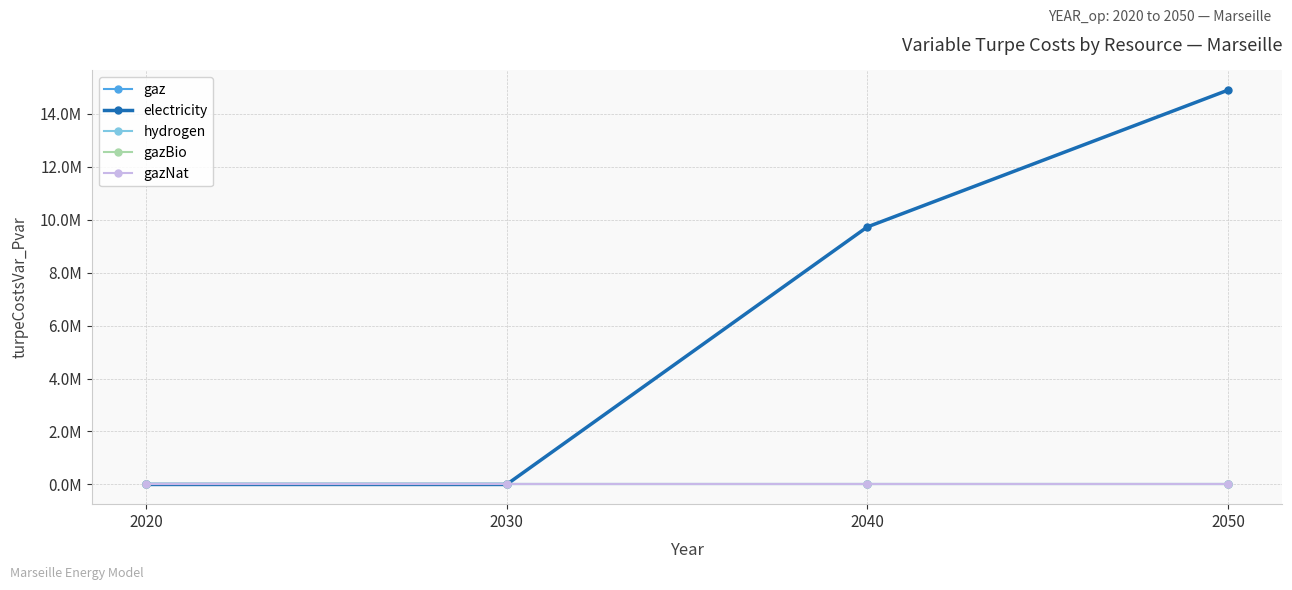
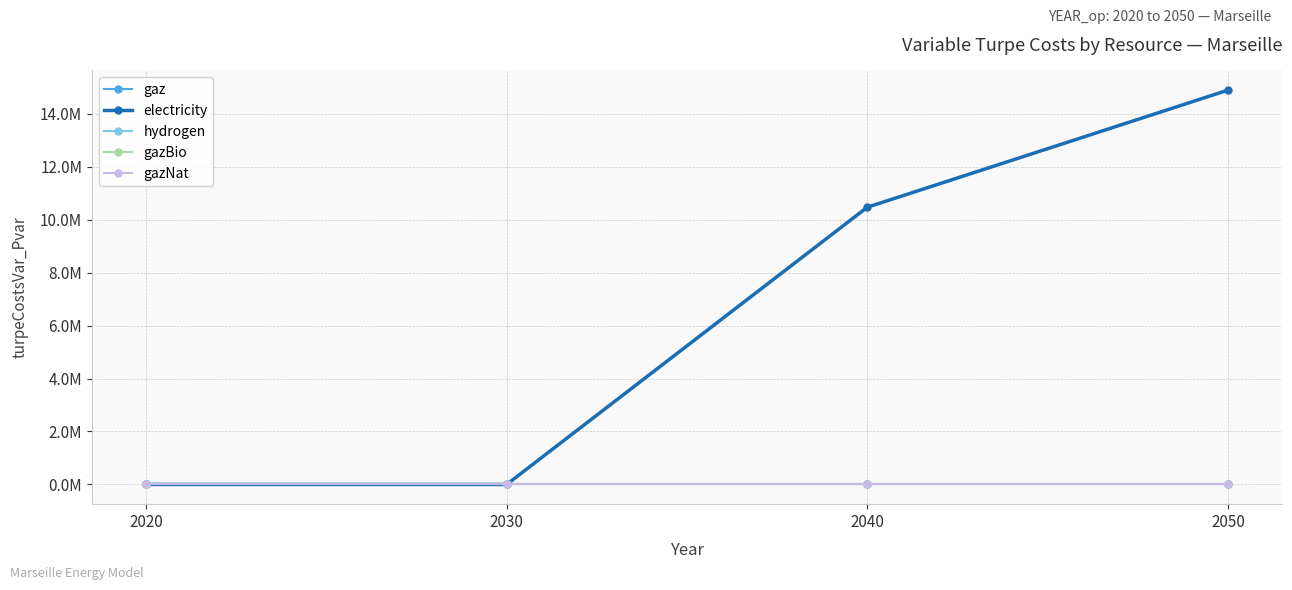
electricity, 2040: 9700000 -> 10500000
